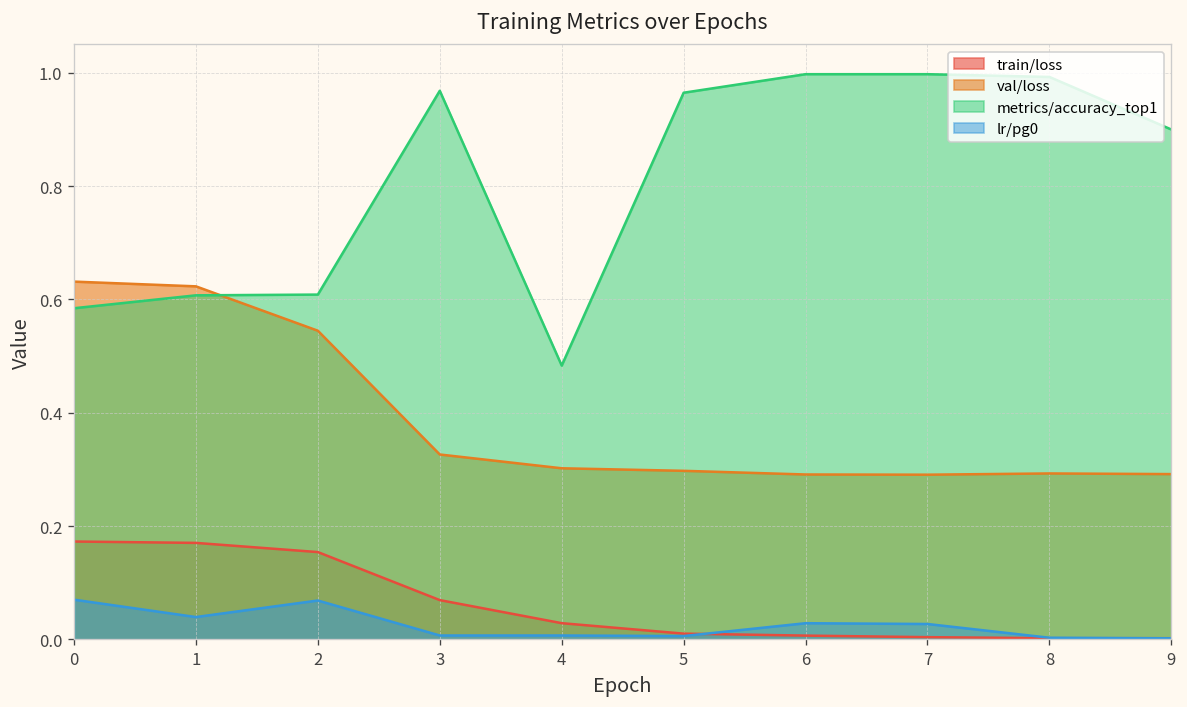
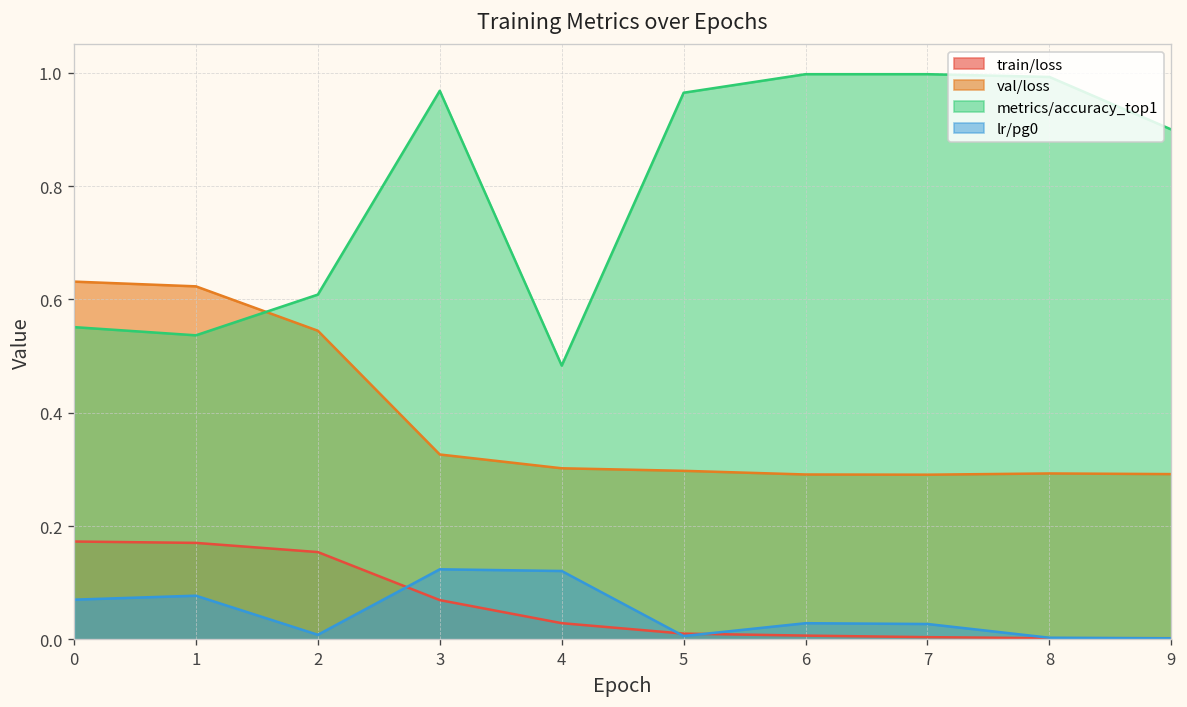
metrics/accuracy_top1, 0: 0.58 -> 0.55
metrics/accuracy_top1, 1: 0.61 -> 0.54
lr/pg0, 1: 0.04 -> 0.08
lr/pg0, 2: 0.07 -> 0.01
lr/pg0, 3: 0.01 -> 0.12
lr/pg0, 4: 0.01 -> 0.12
